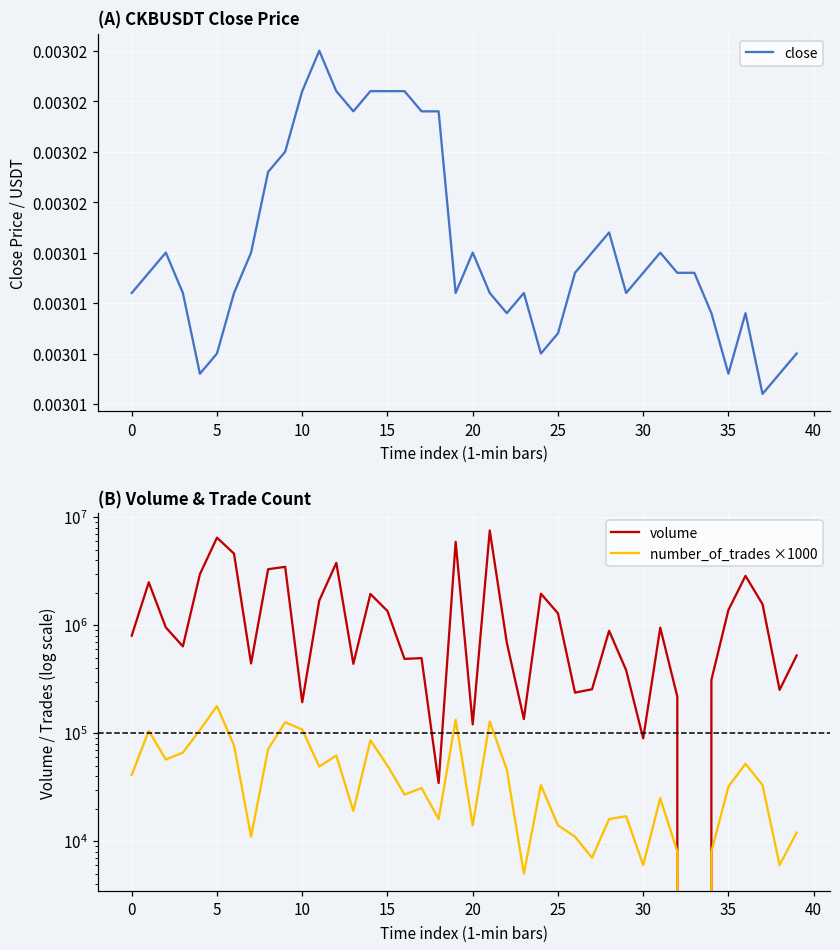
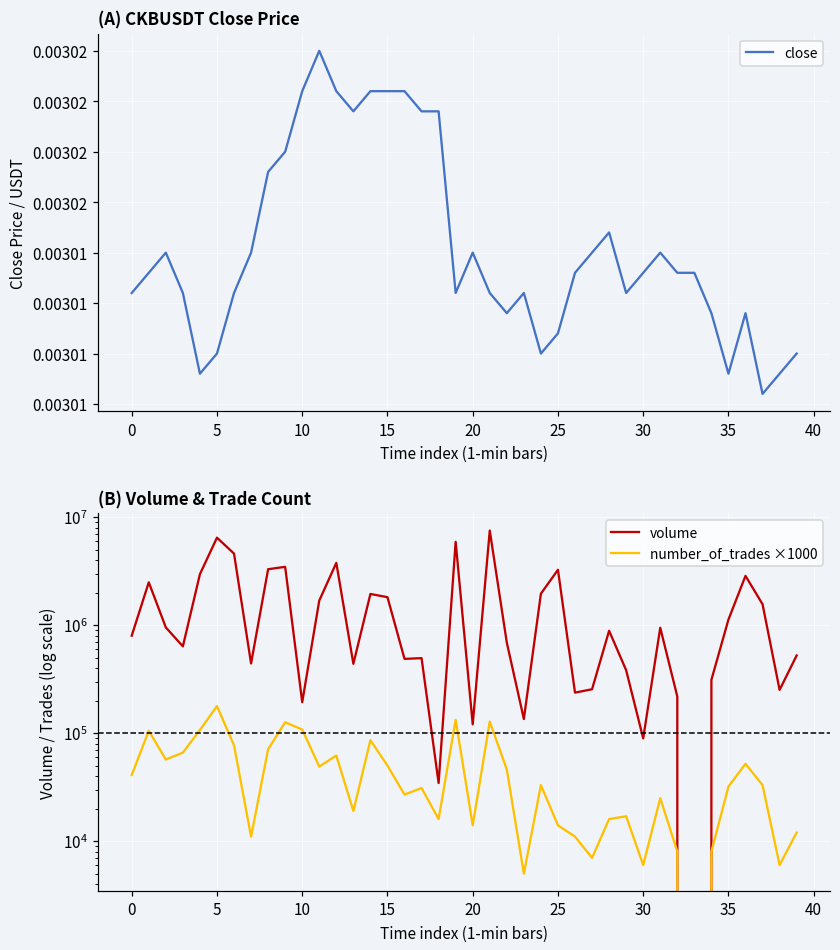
(B) Volume & Trade Count, volume, 15: 1400000 -> 1800000
(B) Volume & Trade Count, volume, 25: 1300000 -> 3300000
(B) Volume & Trade Count, volume, 35: 1400000 -> 1100000
